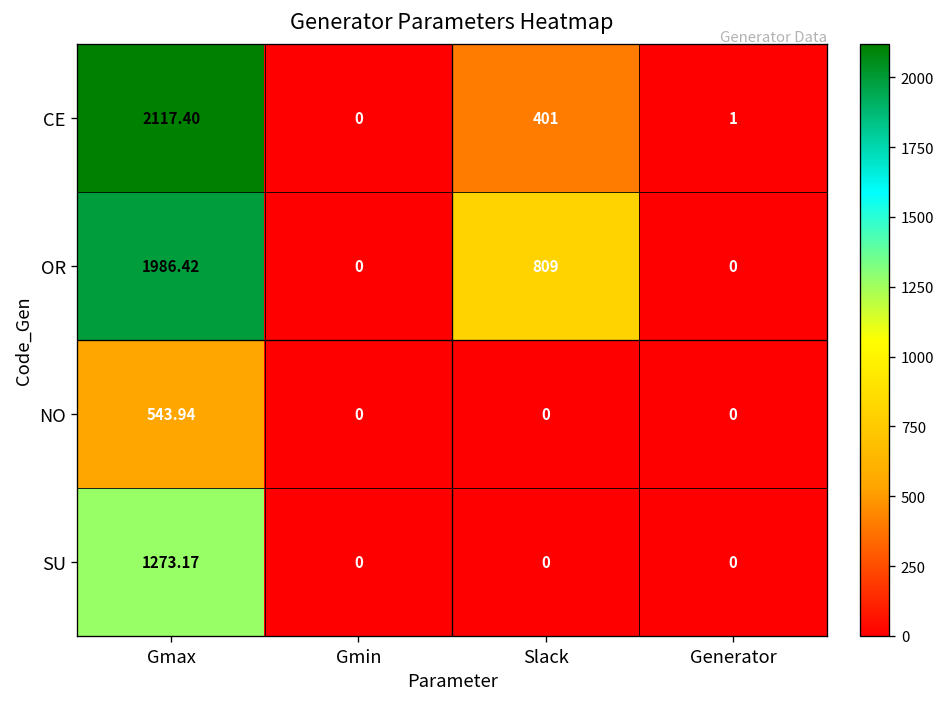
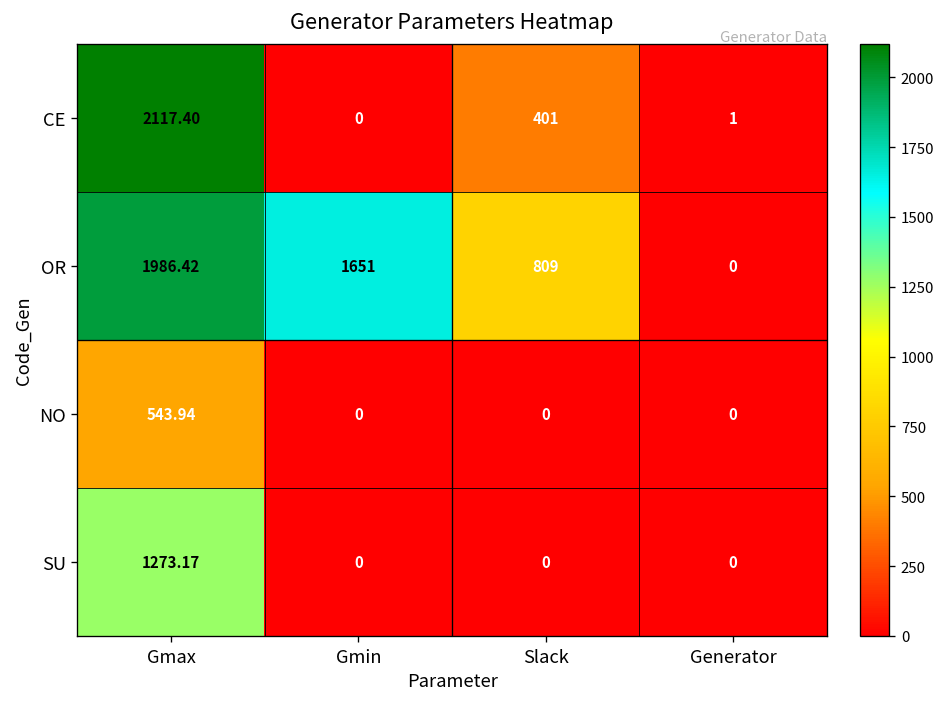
OR, Gmin: 0 -> 1651
